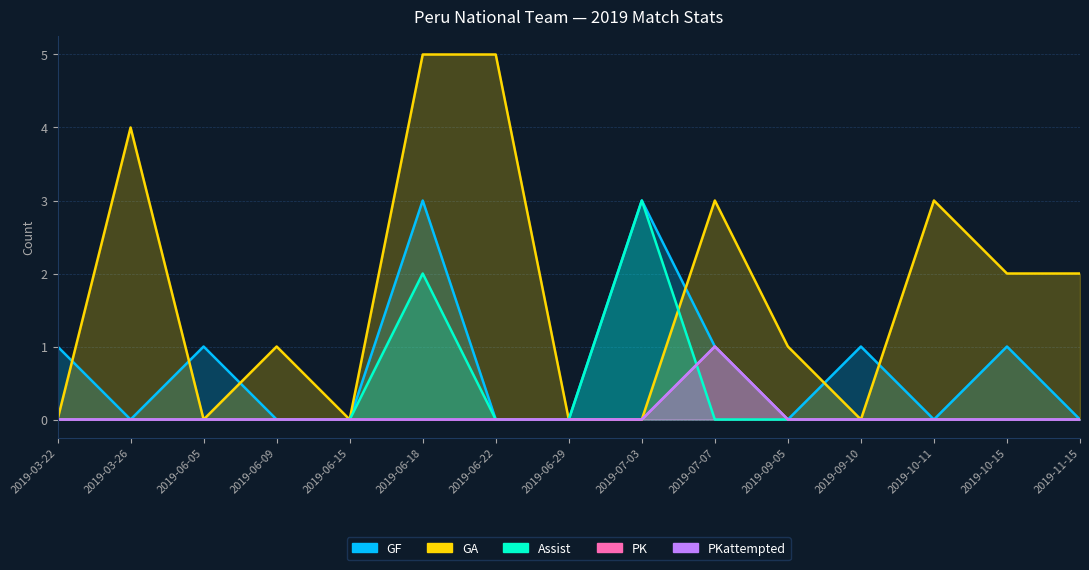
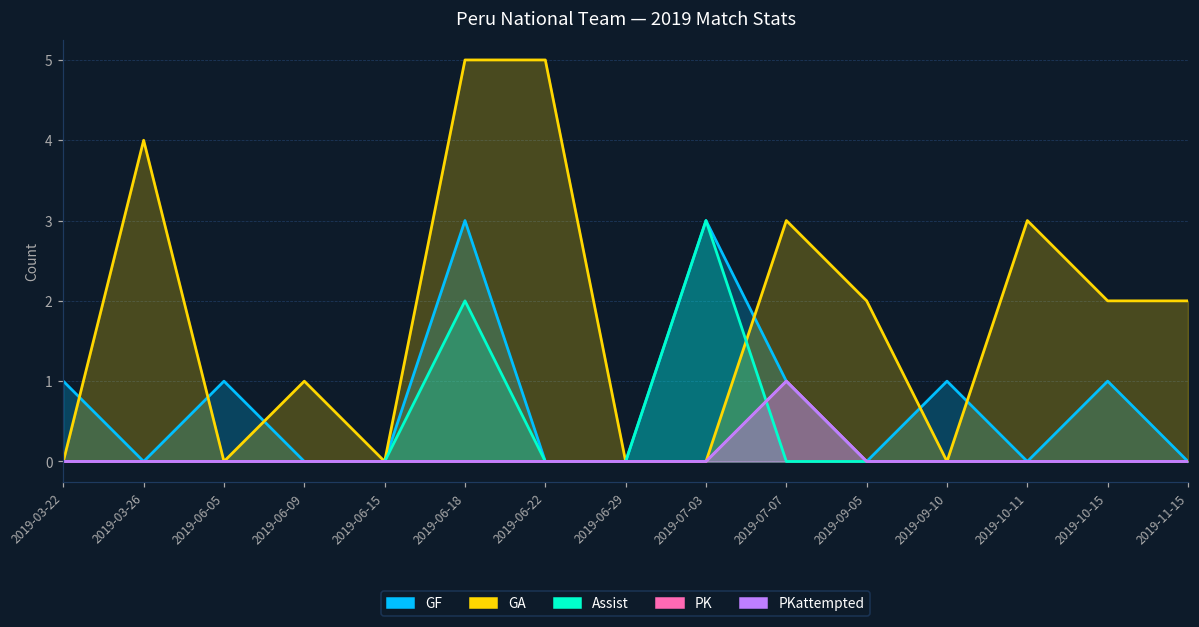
GA, 2019-09-05: 1 -> 2
